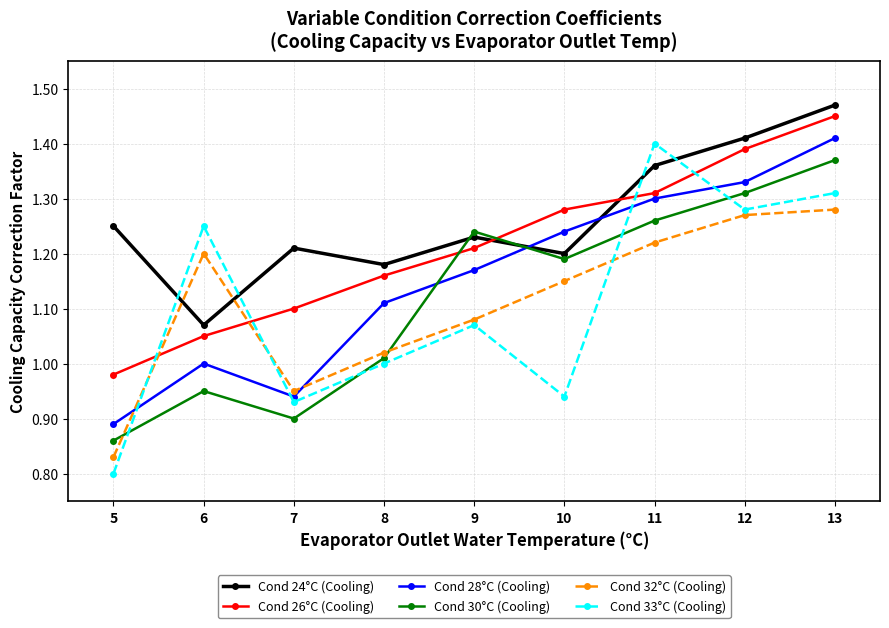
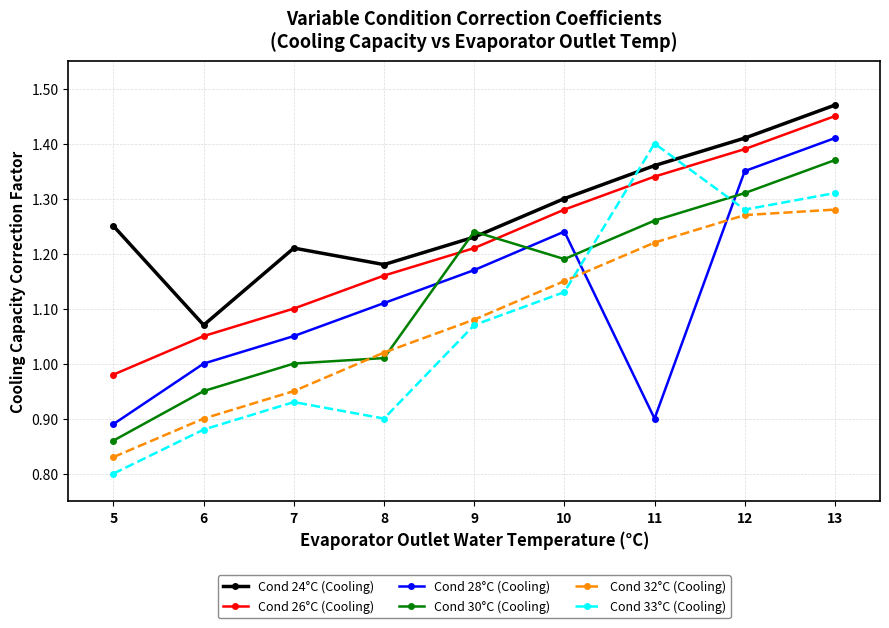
Cond 32°C (Cooling), 6: 1.2 -> 0.9
Cond 33°C (Cooling), 6: 1.25 -> 0.88
Cond 28°C (Cooling), 7: 0.94 -> 1.05
Cond 30°C (Cooling), 7: 0.9 -> 1.0
Cond 33°C (Cooling), 8: 1.0 -> 0.9
Cond 24°C (Cooling), 10: 1.2 -> 1.3
Cond 33°C (Cooling), 10: 0.94 -> 1.13
Cond 26°C (Cooling), 11: 1.31 -> 1.34
Cond 28°C (Cooling), 11: 1.3 -> 0.9
Cond 28°C (Cooling), 12: 1.33 -> 1.35
